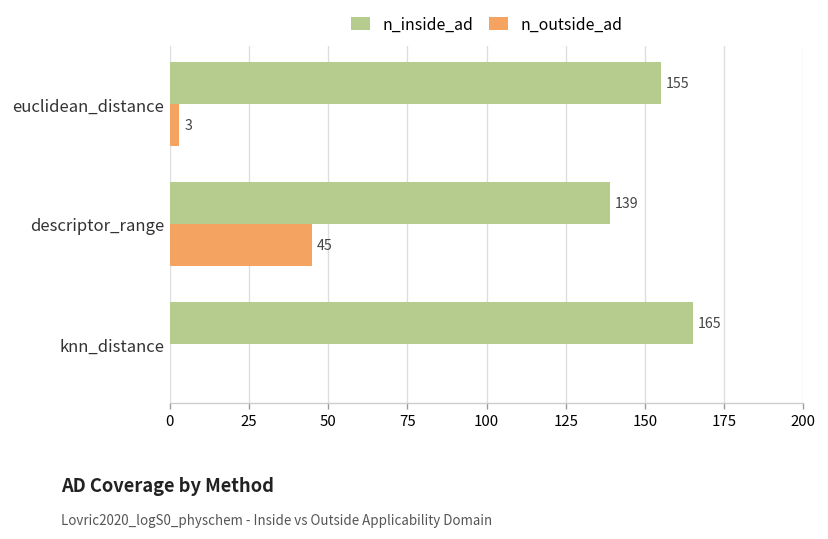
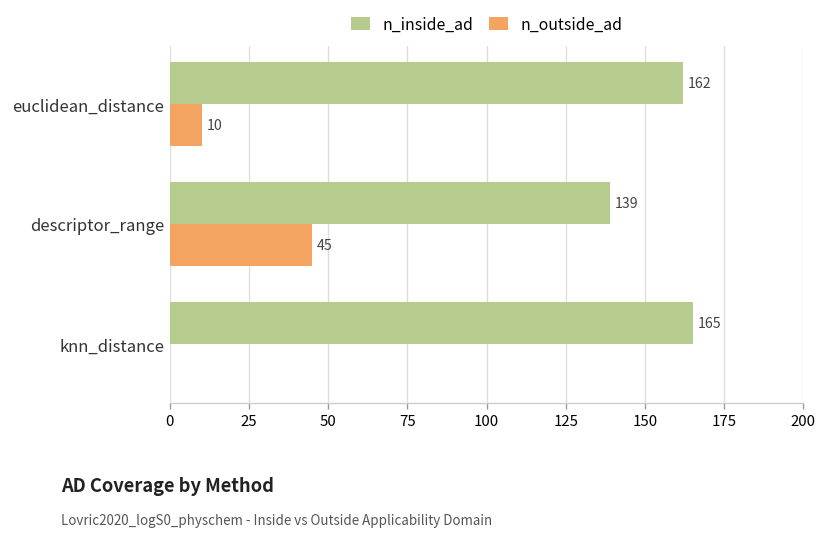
n_inside_ad, euclidean_distance: 155 -> 162
n_outside_ad, euclidean_distance: 3 -> 10
